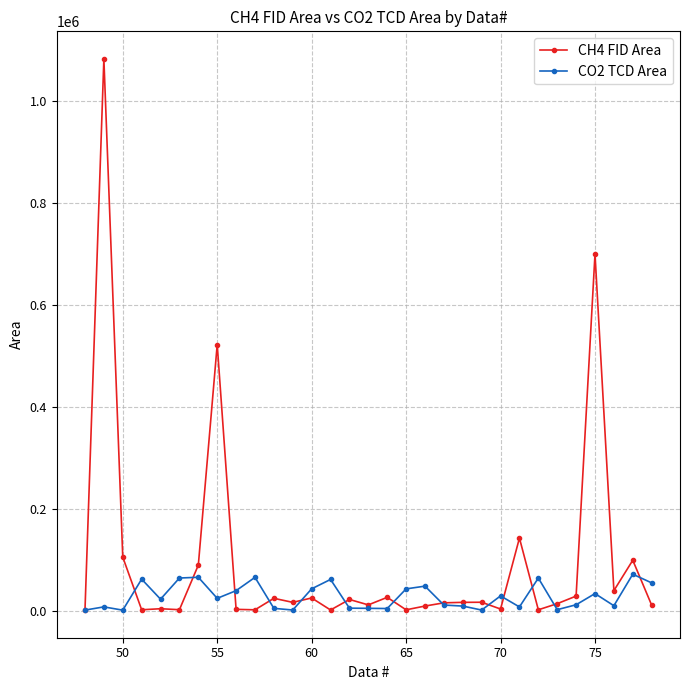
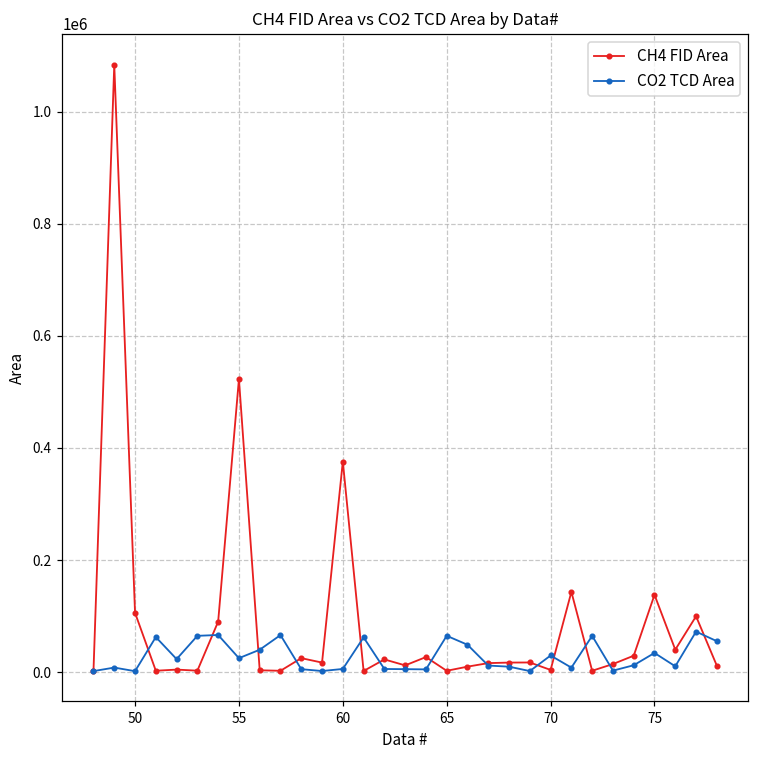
CH4 FID Area, 60: 30000 -> 380000
CO2 TCD Area, 60: 40000 -> 10000
CO2 TCD Area, 65: 40000 -> 60000
CH4 FID Area, 75: 700000 -> 140000
